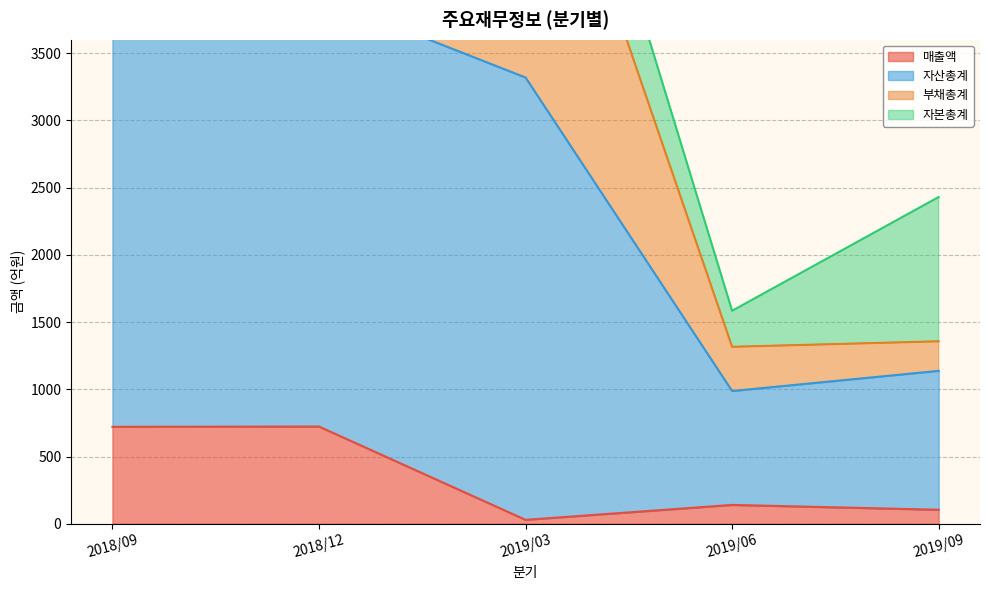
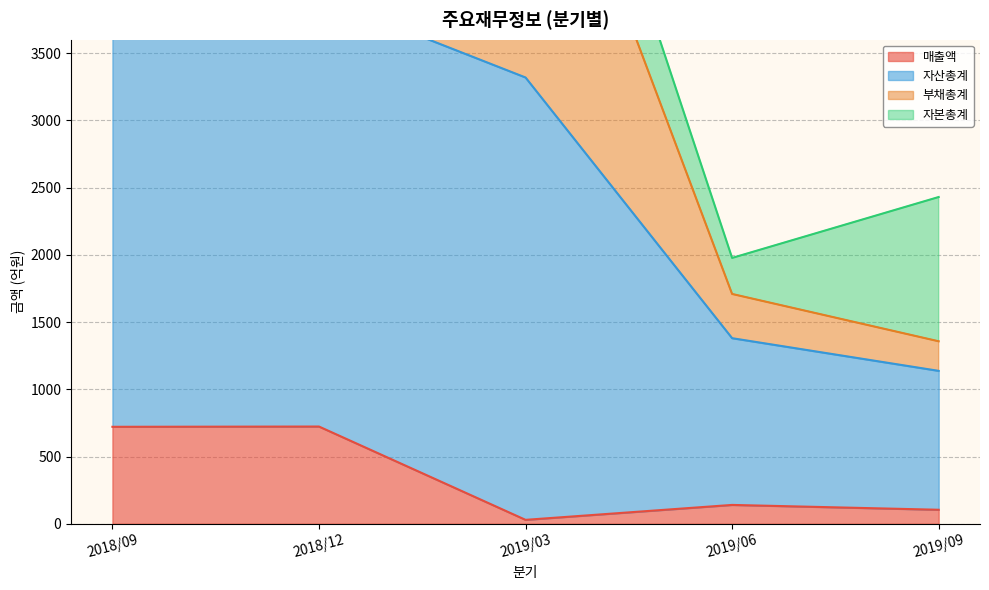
자산총계, 2019/06: 850 -> 1240
